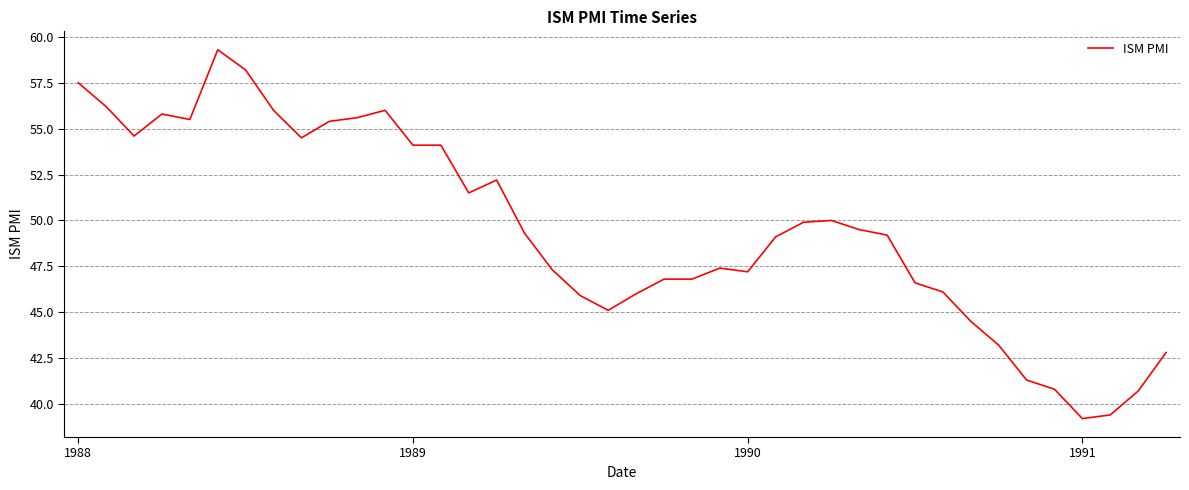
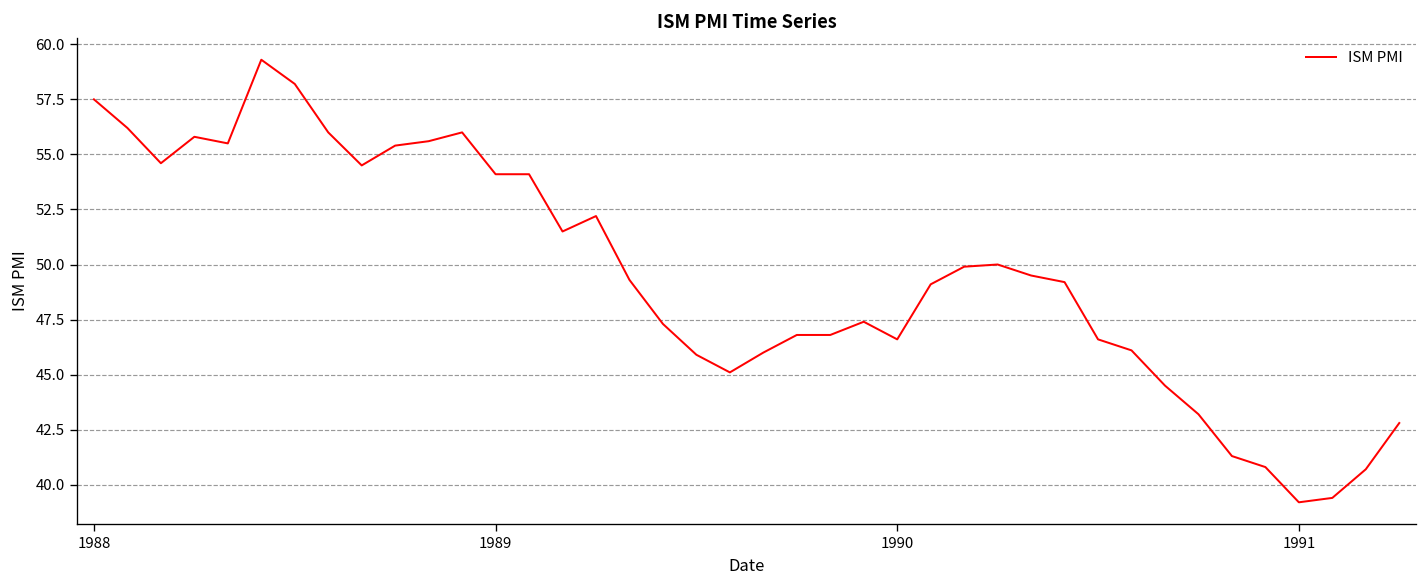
1990: 47.2 -> 46.6
